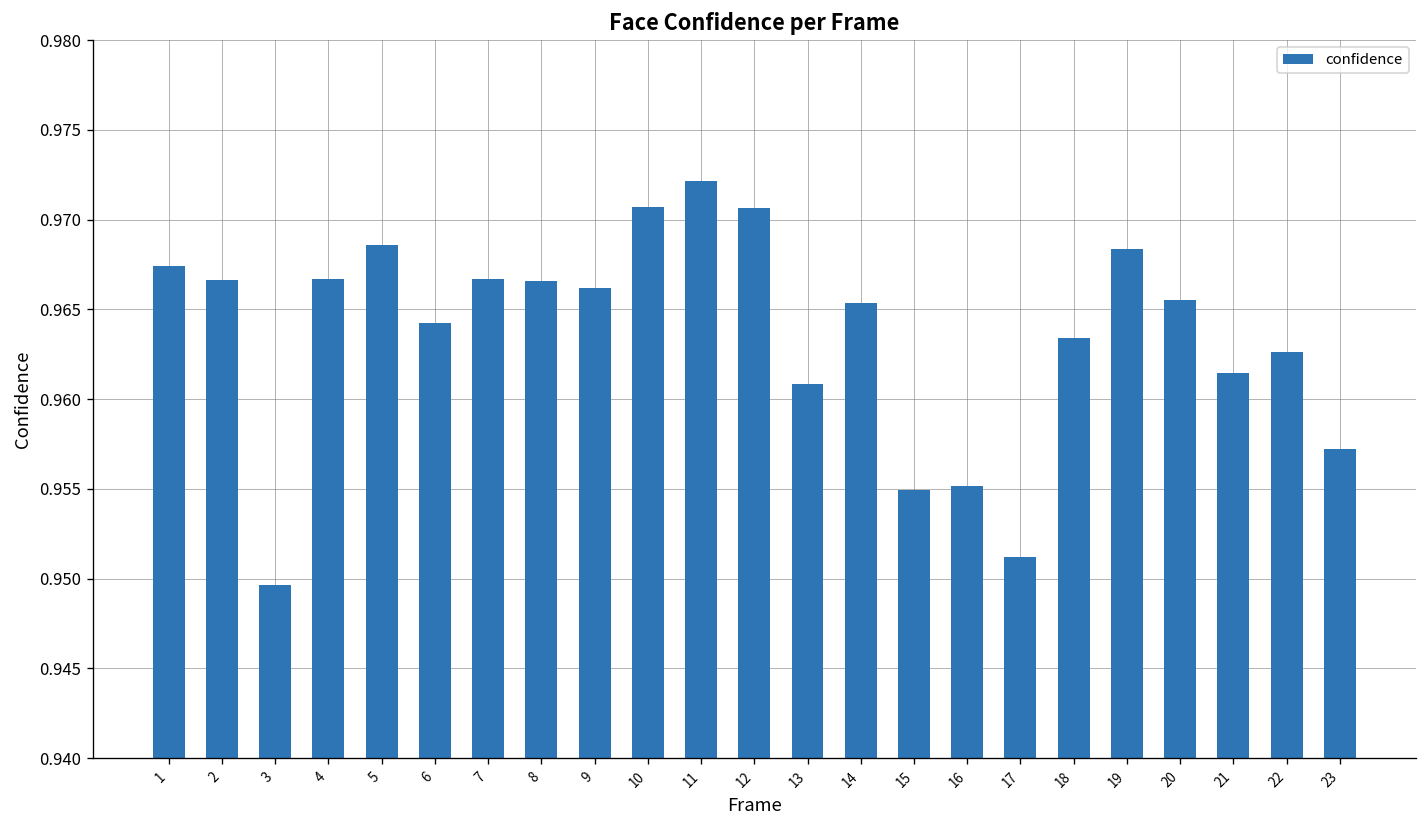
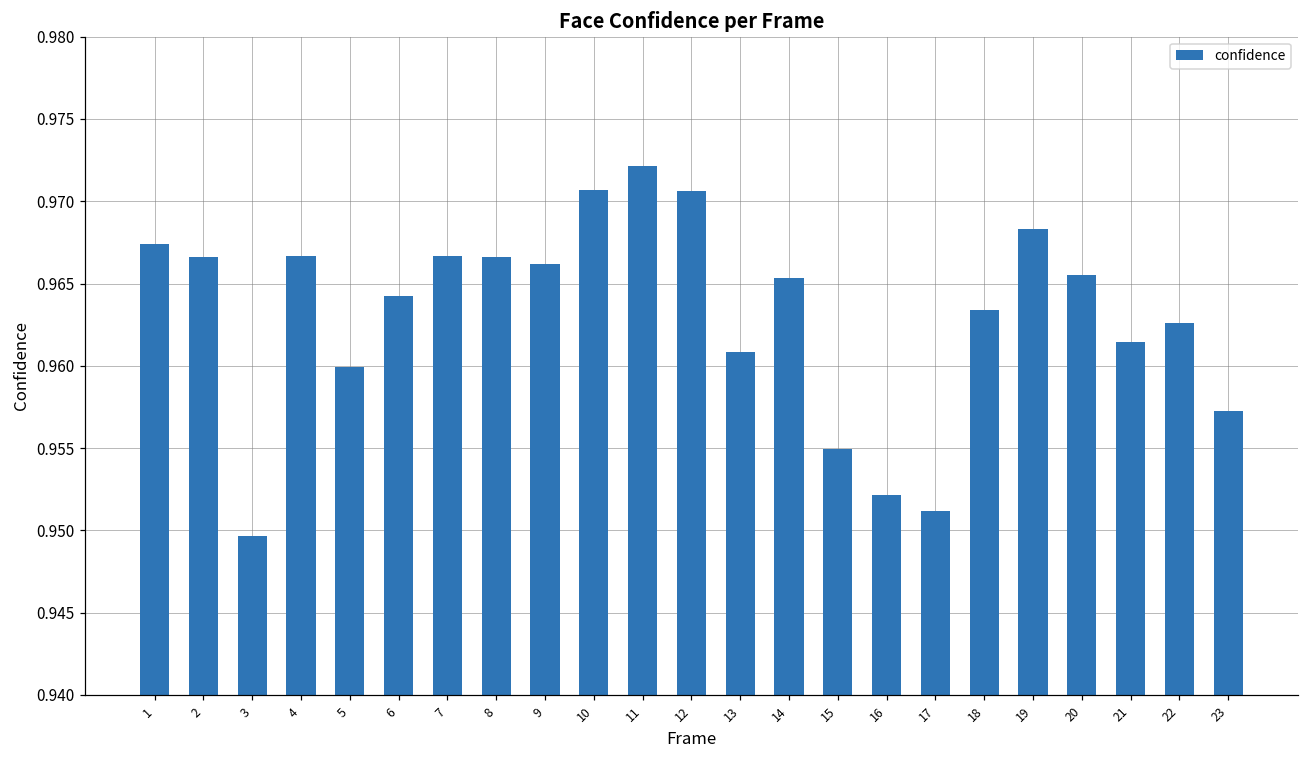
5: 0.9686 -> 0.9599
16: 0.9551 -> 0.9522
